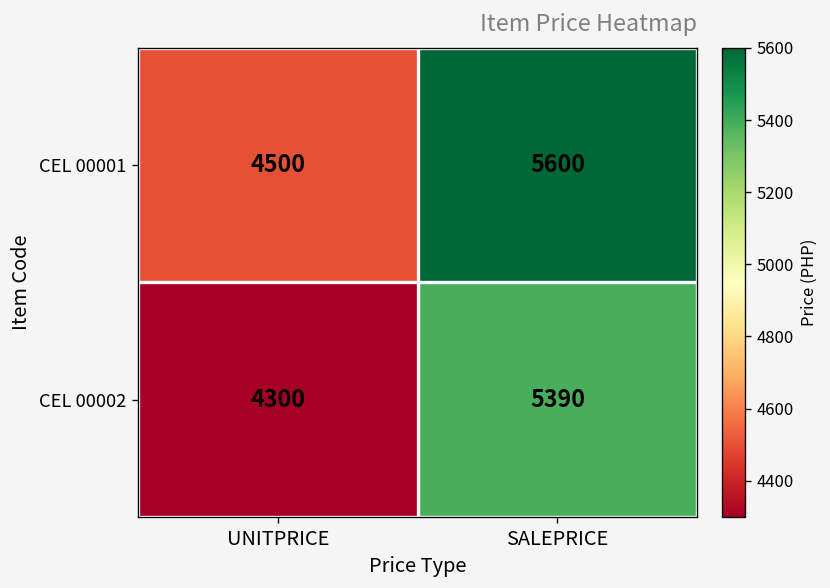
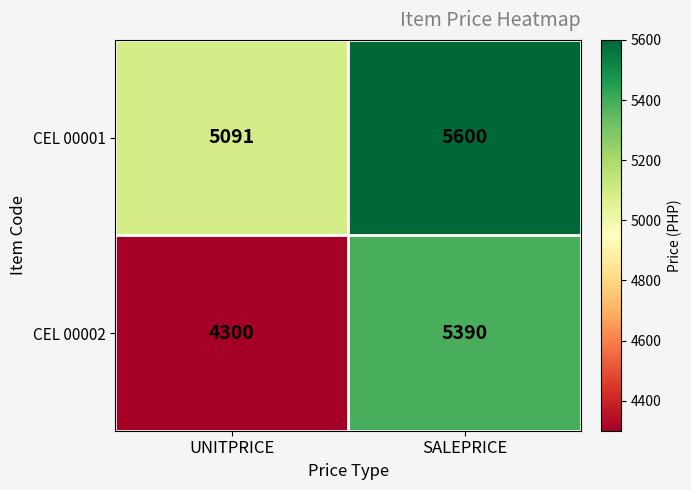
CEL 00001, UNITPRICE: 4500 -> 5091
